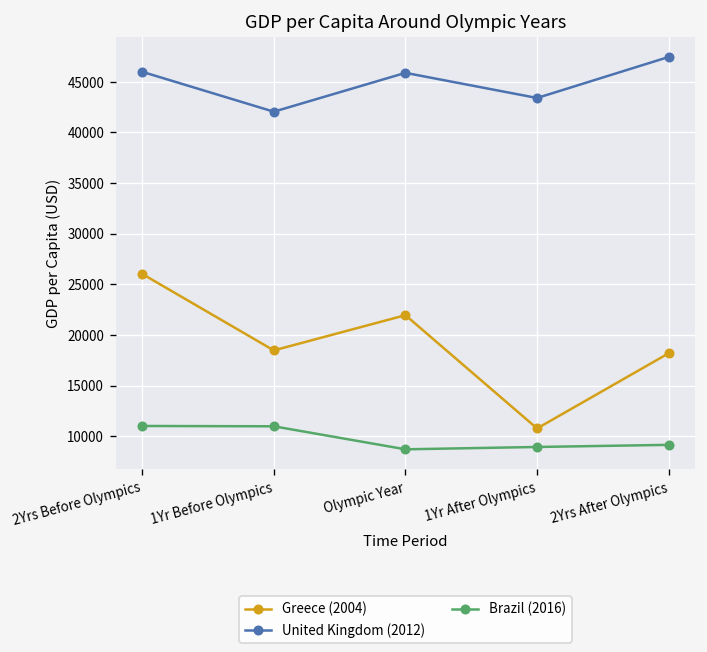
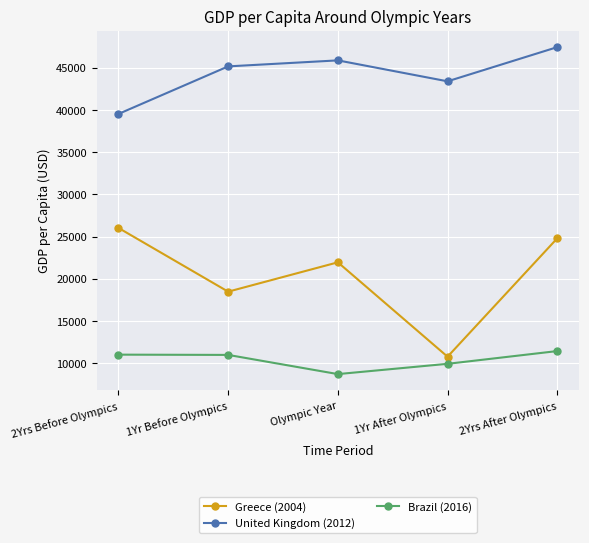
United Kingdom (2012), 2Yrs Before Olympics: 46000 -> 40000
United Kingdom (2012), 1Yr Before Olympics: 42000 -> 45000
Brazil (2016), 1Yr After Olympics: 9000 -> 10000
Greece (2004), 2Yrs After Olympics: 18000 -> 25000
Brazil (2016), 2Yrs After Olympics: 9000 -> 11000
